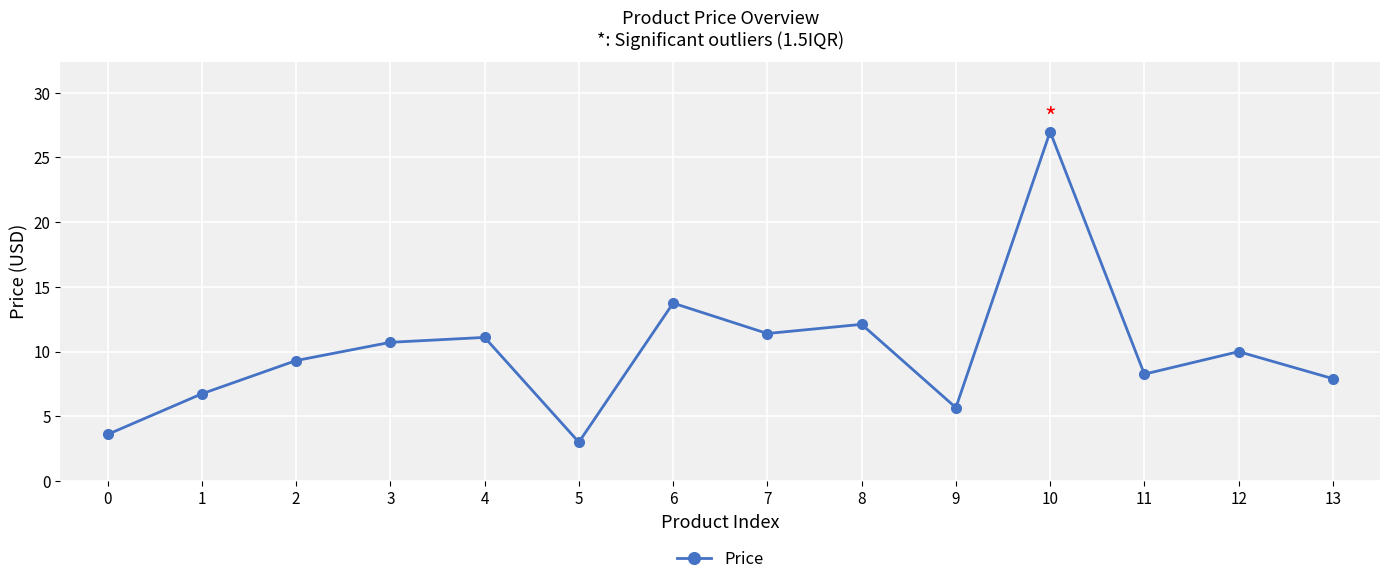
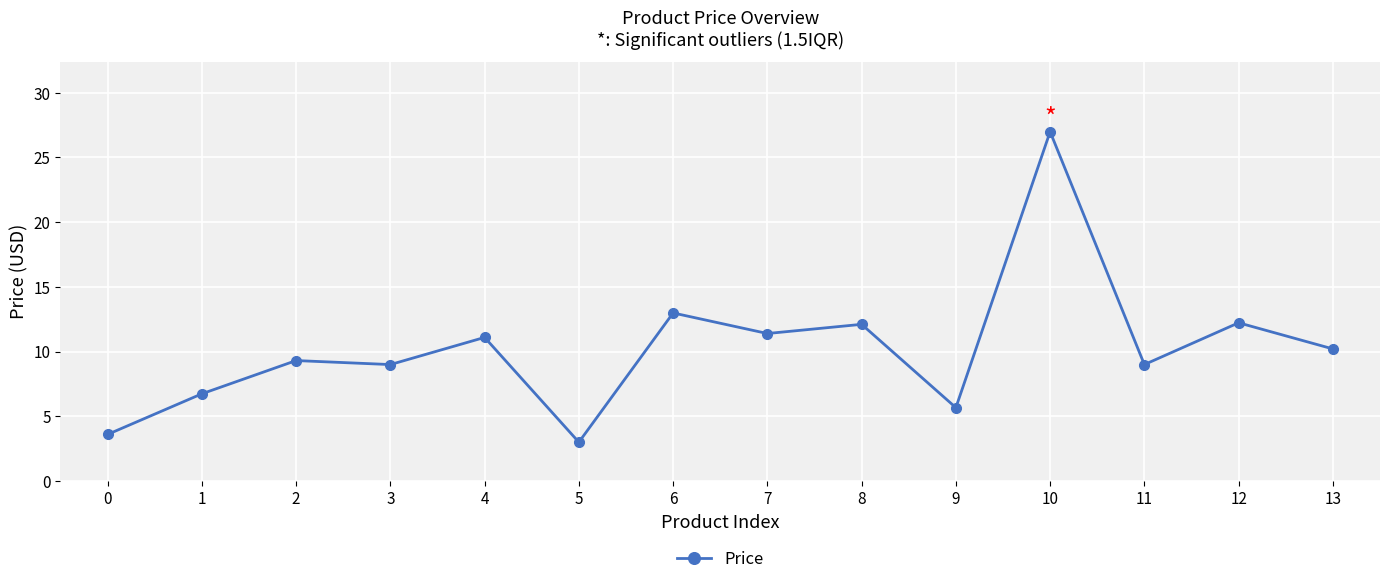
3: 10.7 -> 9.0
6: 13.7 -> 13.0
11: 8.3 -> 9.0
12: 10.0 -> 12.2
13: 7.9 -> 10.2
